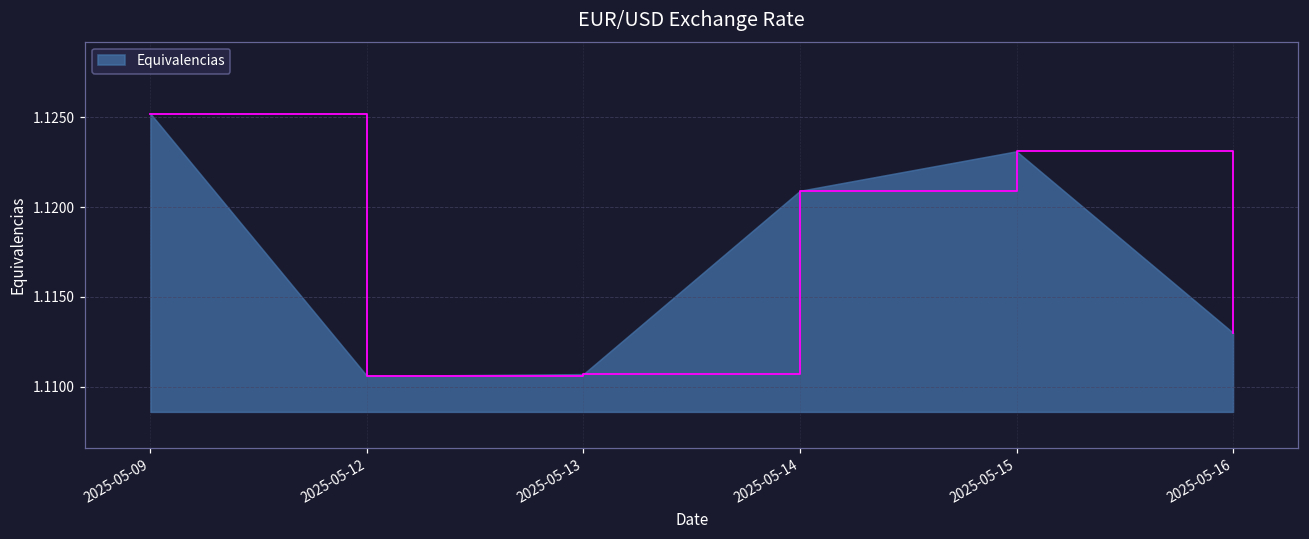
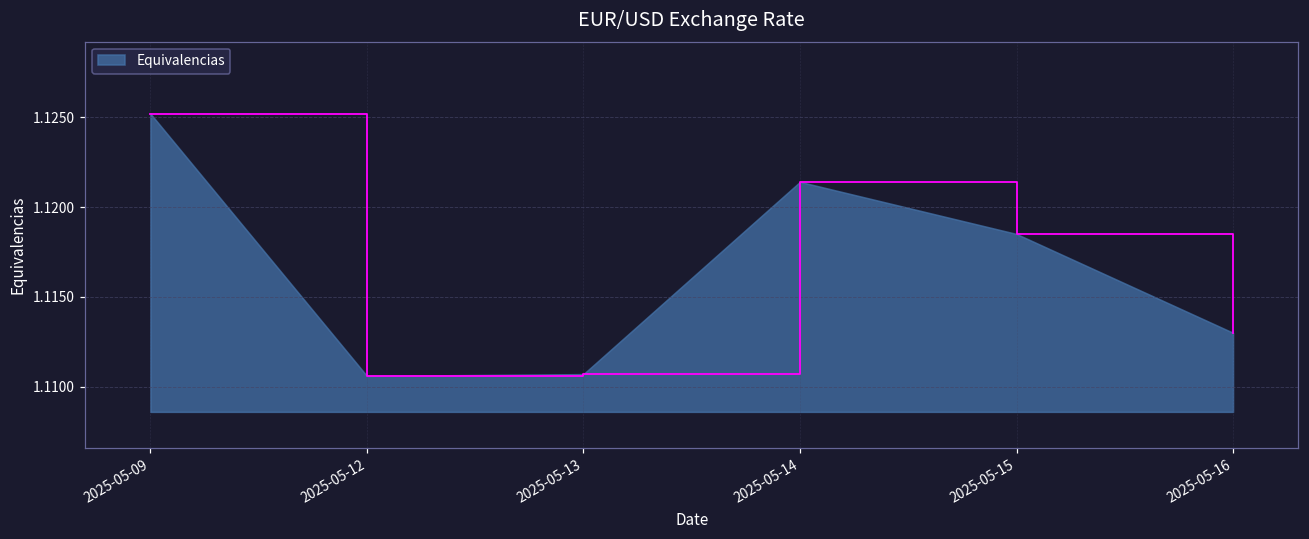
2025-05-14: 1.1209 -> 1.1214
2025-05-15: 1.1231 -> 1.1185
